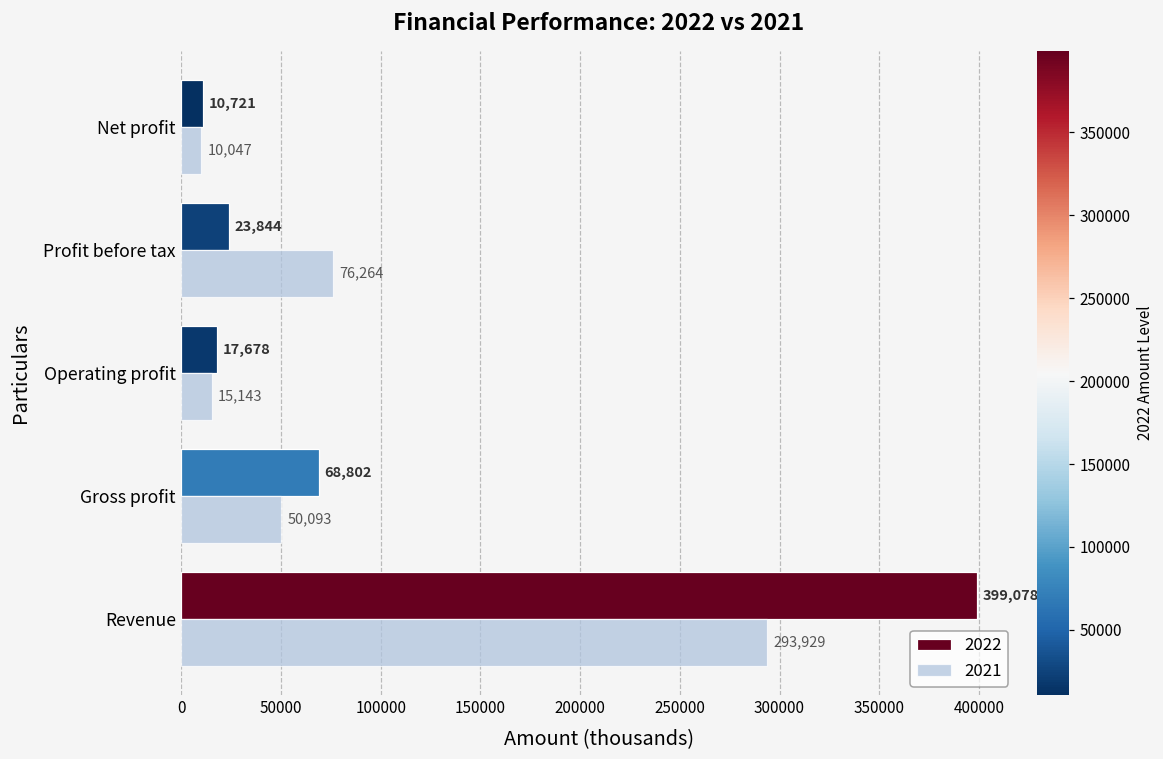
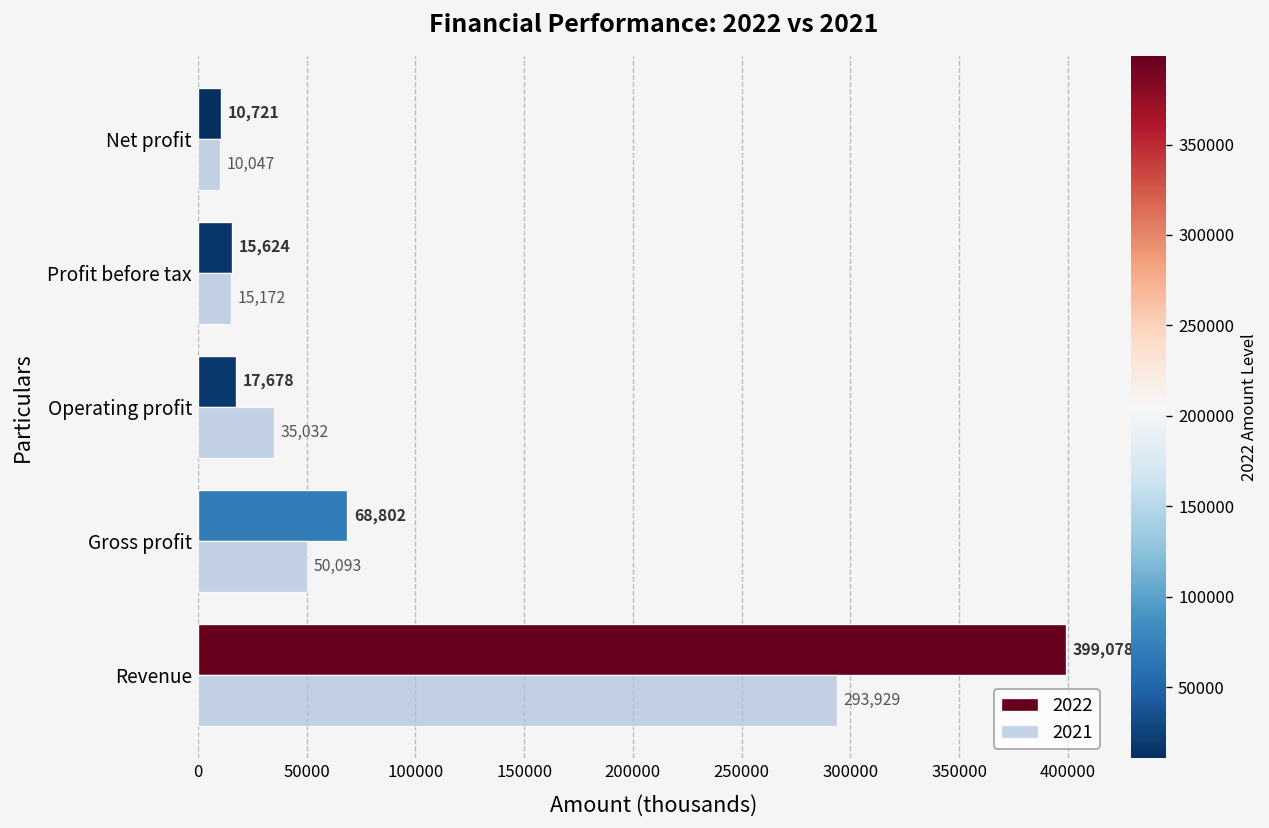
2022, Profit before tax: 23,844 -> 15,624
2021, Profit before tax: 76,264 -> 15,172
2021, Operating profit: 15,143 -> 35,032
